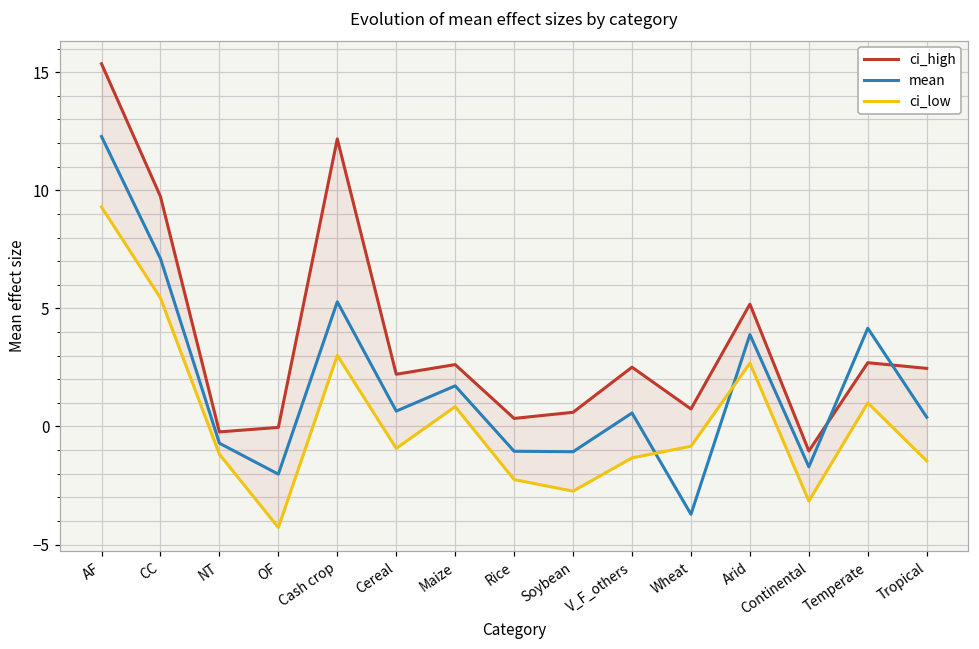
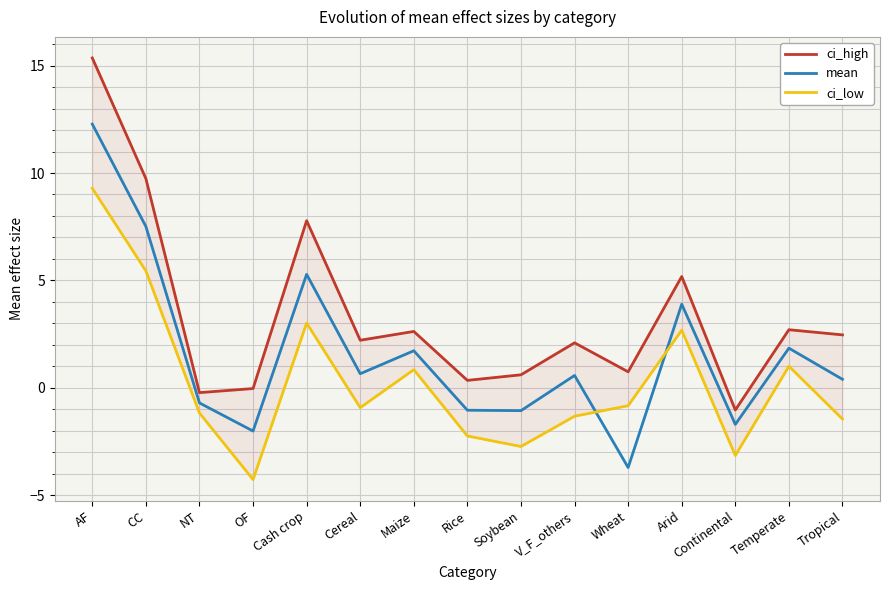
mean, CC: 7.1 -> 7.5
ci_high, Cash crop: 12.2 -> 7.8
ci_high, V_F_others: 2.5 -> 2.1
mean, Temperate: 4.2 -> 1.8
